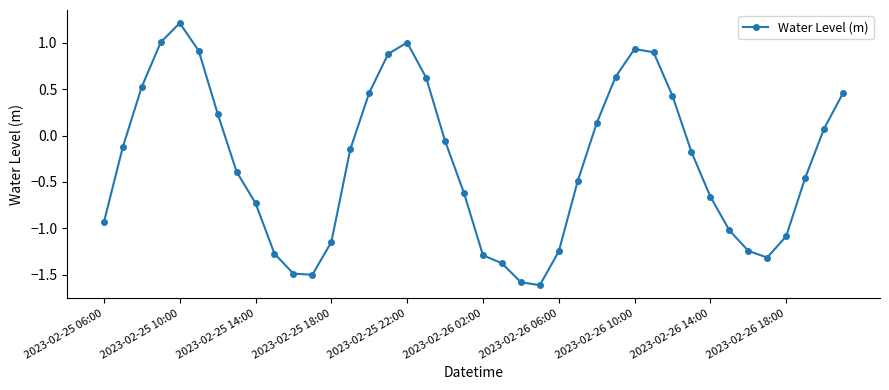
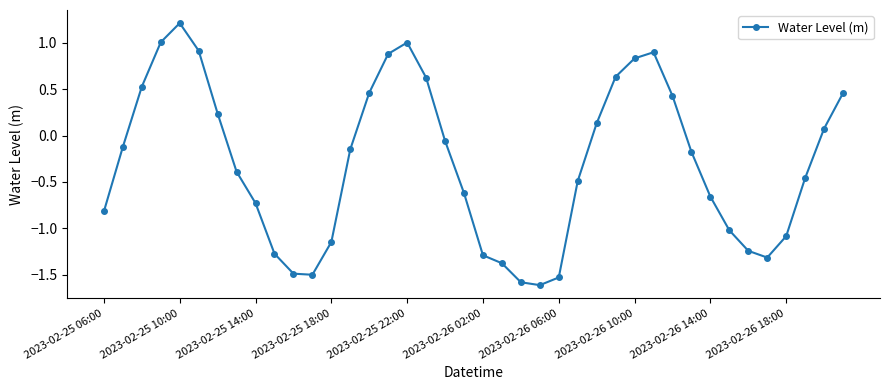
2023-02-25 06:00: -0.9 -> -0.8
2023-02-26 06:00: -1.2 -> -1.5
2023-02-26 10:00: 0.9 -> 0.8
